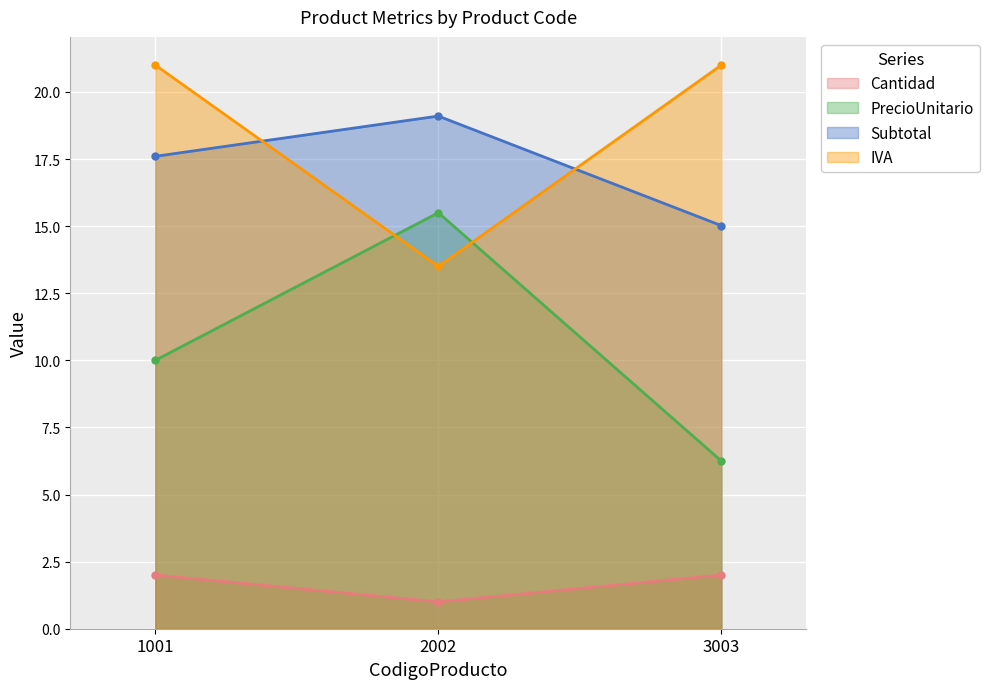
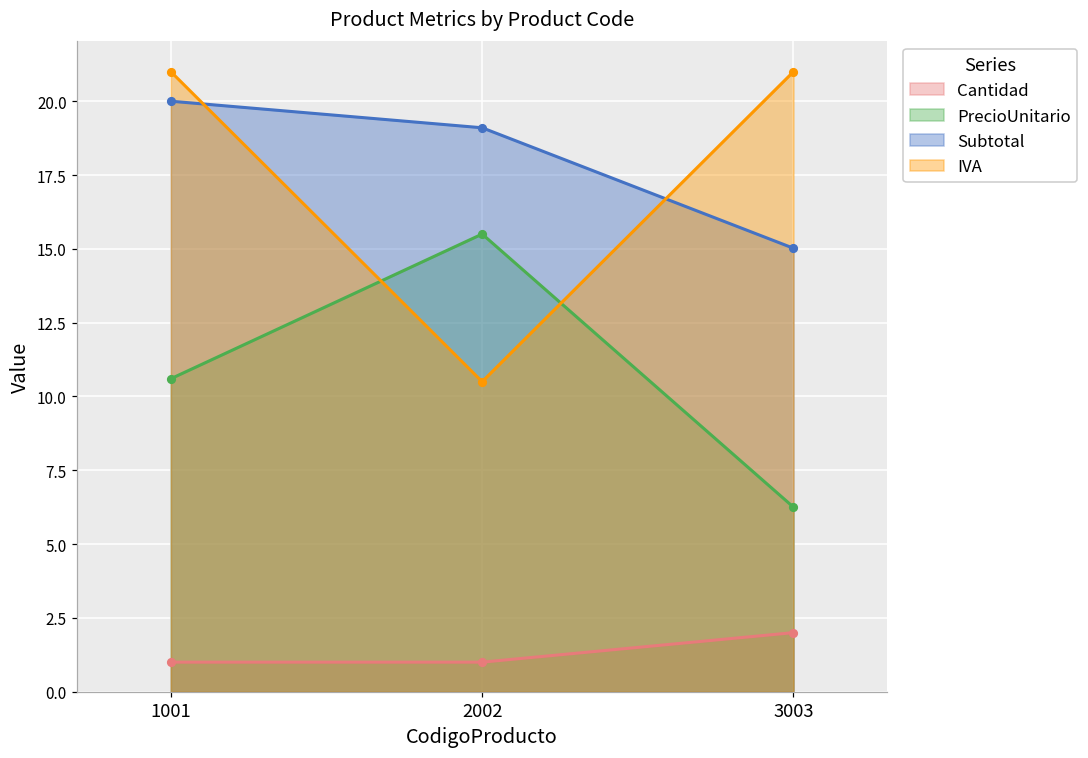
Cantidad, 1001: 2 -> 1
PrecioUnitario, 1001: 10.0 -> 10.6
Subtotal, 1001: 17.6 -> 20.0
IVA, 2002: 13.5 -> 10.5
